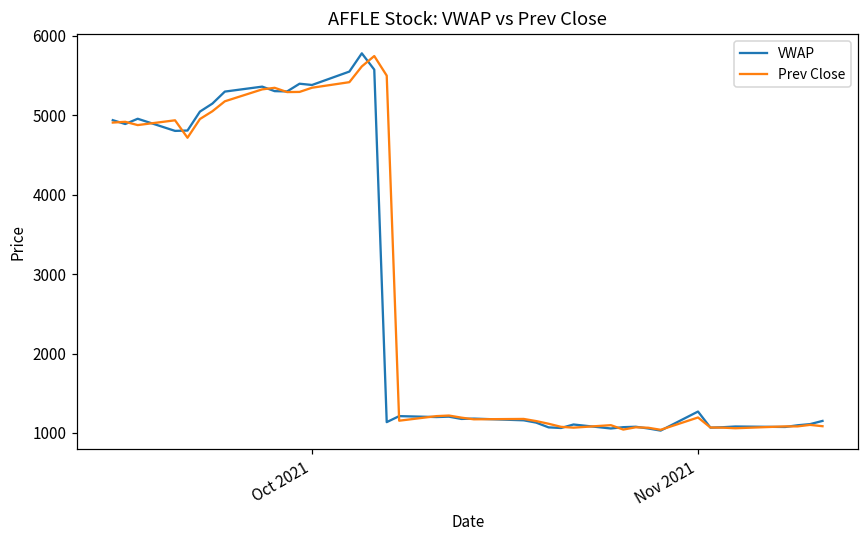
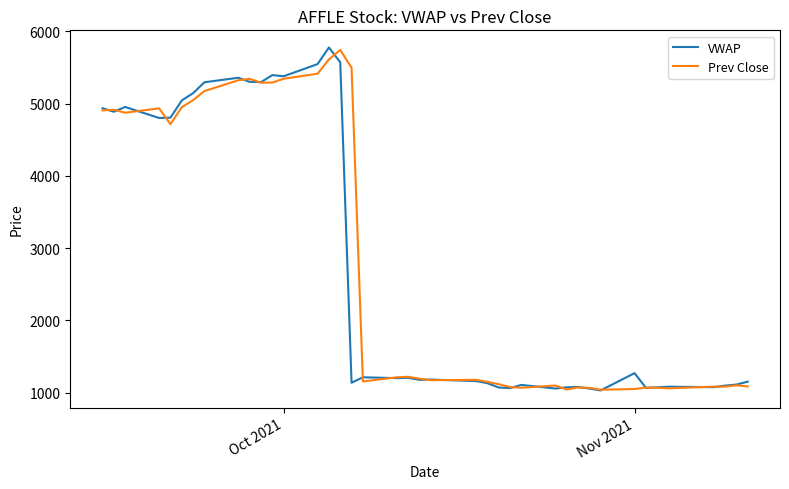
Prev Close, Nov 2021: 1200 -> 1100
